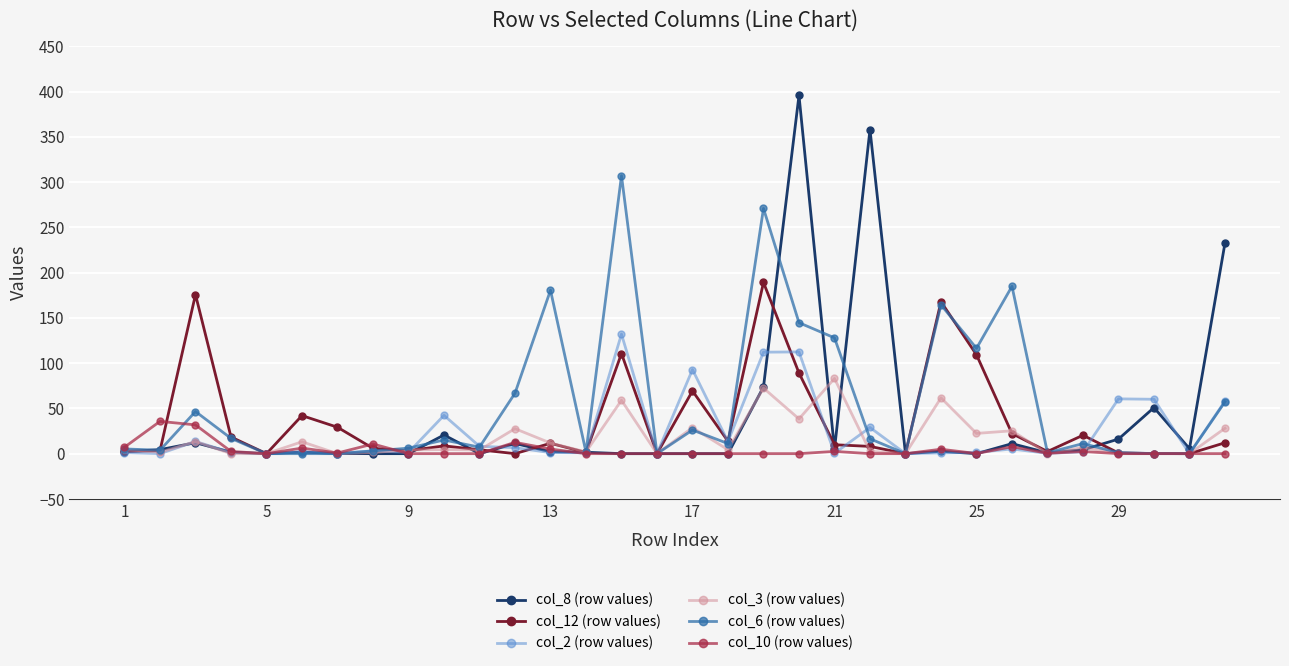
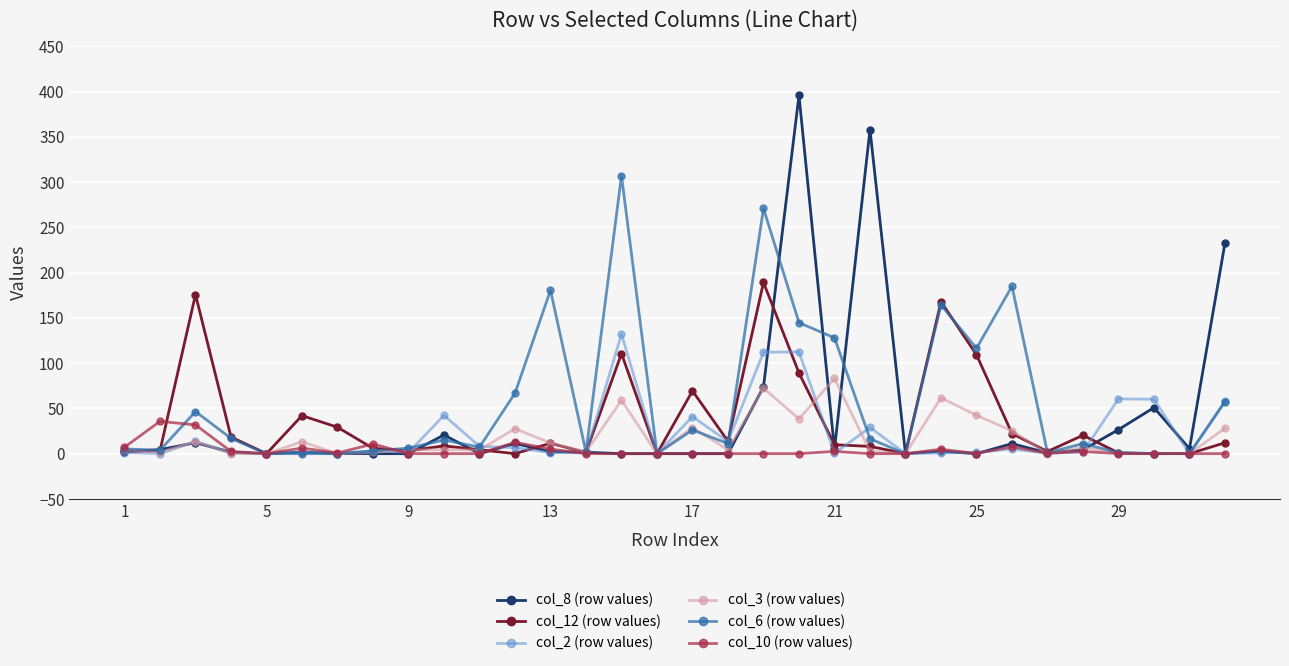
col_2 (row values), 17: 90 -> 40
col_3 (row values), 25: 20 -> 40
col_8 (row values), 29: 20 -> 30
